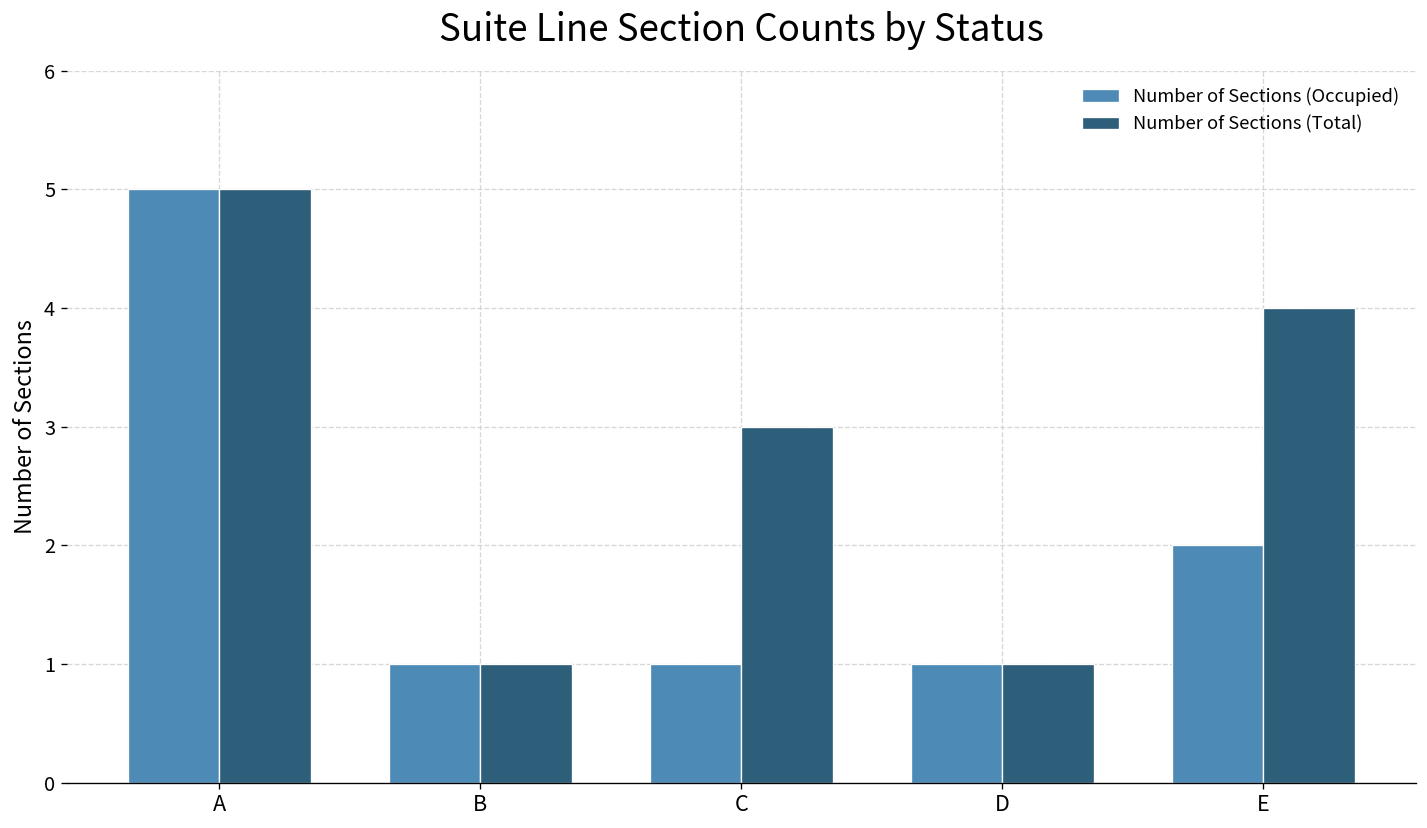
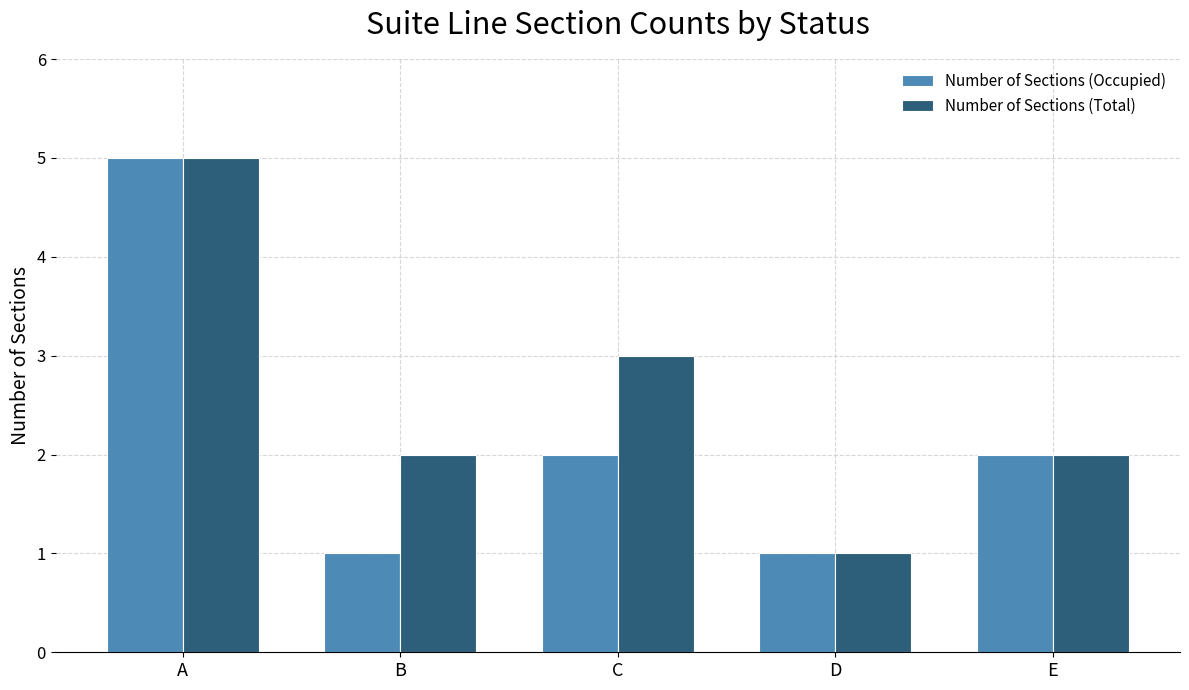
Number of Sections (Total), B: 1 -> 2
Number of Sections (Occupied), C: 1 -> 2
Number of Sections (Total), E: 4 -> 2
